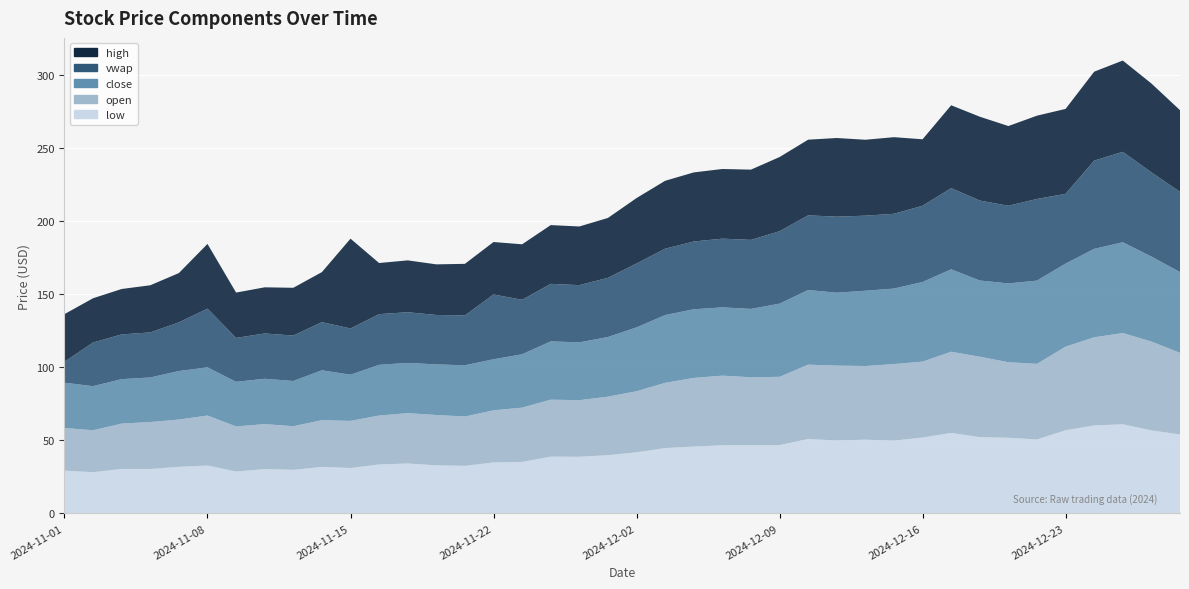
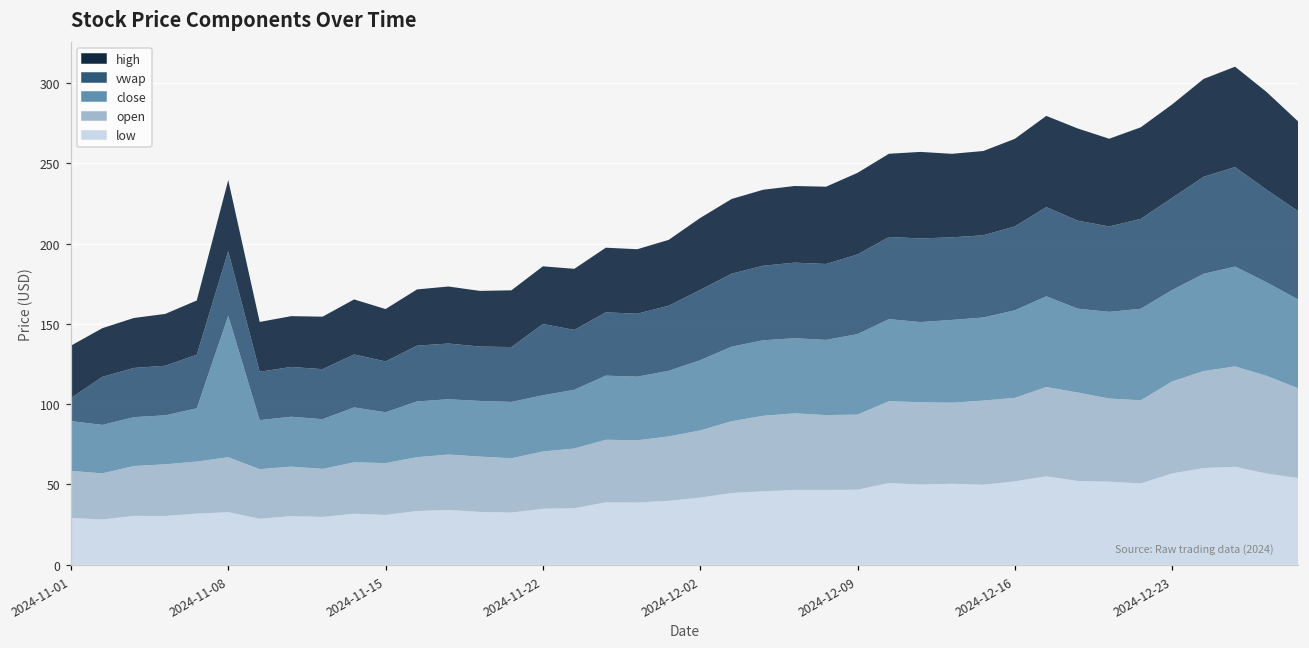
close, 2024-11-08: 33 -> 88
high, 2024-11-15: 62 -> 33
high, 2024-12-16: 46 -> 55
vwap, 2024-12-23: 48 -> 57
